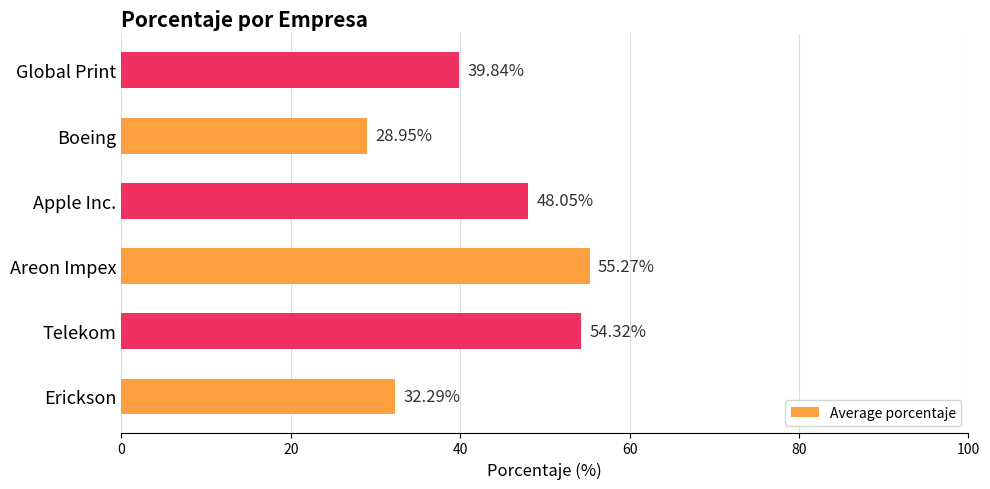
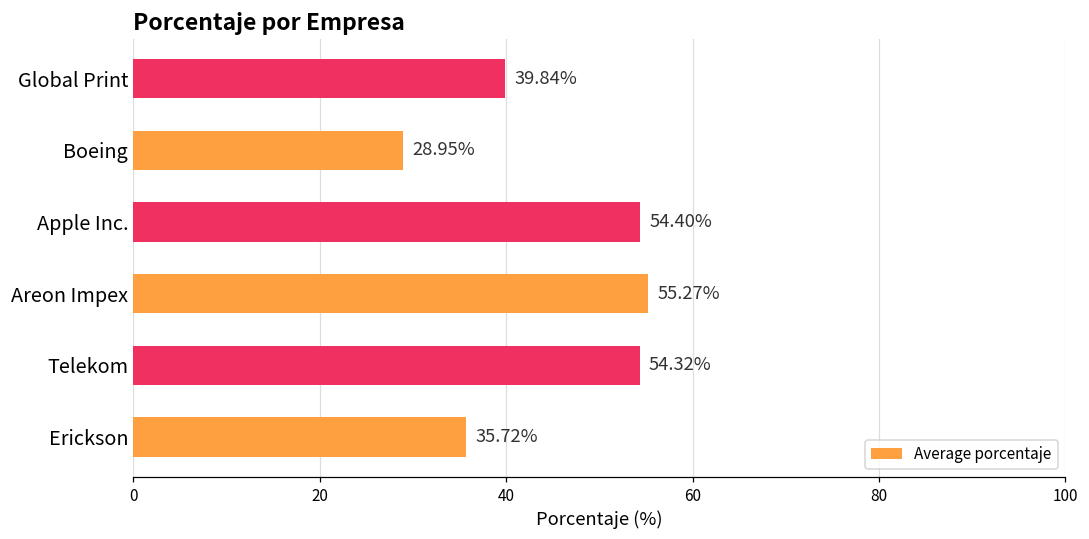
Apple Inc.: 48.05% -> 54.40%
Erickson: 32.29% -> 35.72%
